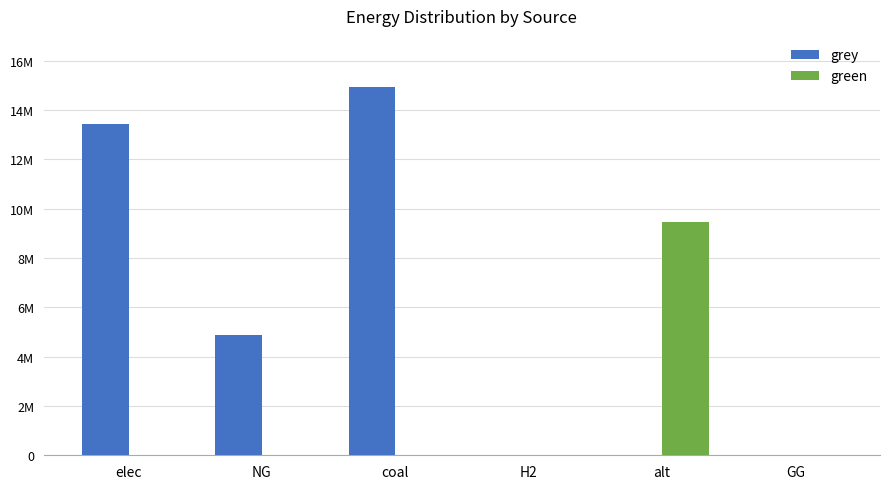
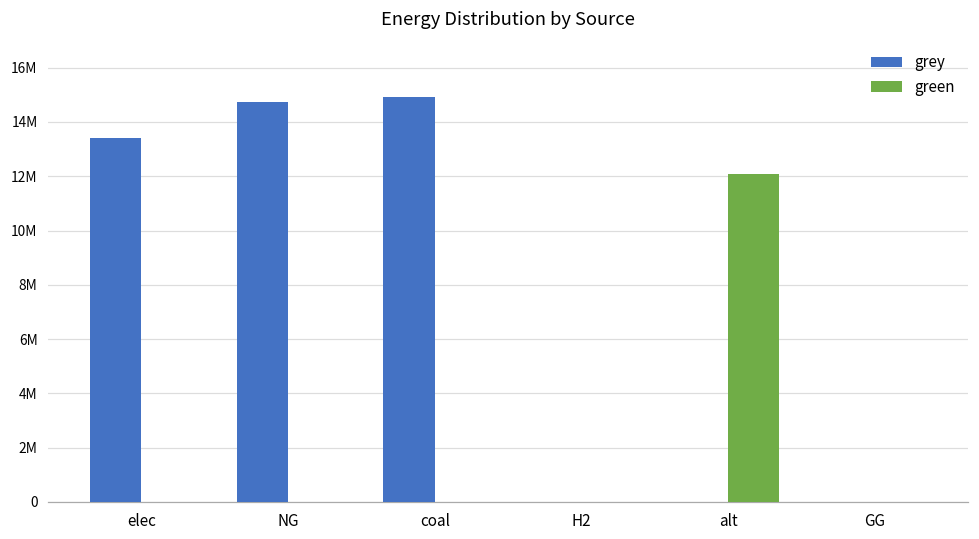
grey, NG: 4900000 -> 14700000
green, alt: 9500000 -> 12100000
